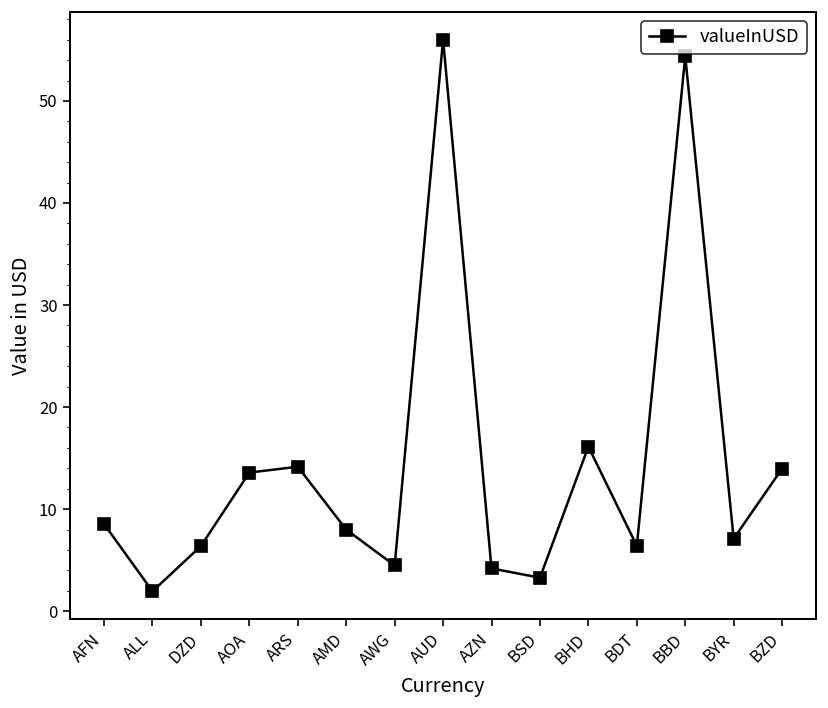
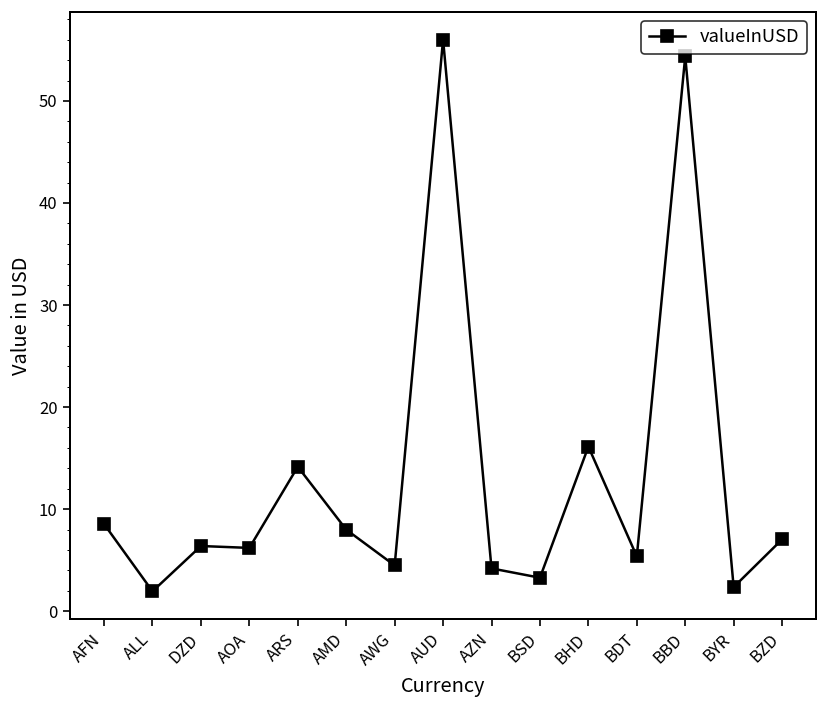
AOA: 14 -> 6
BDT: 6 -> 5
BYR: 7 -> 2
BZD: 14 -> 7
